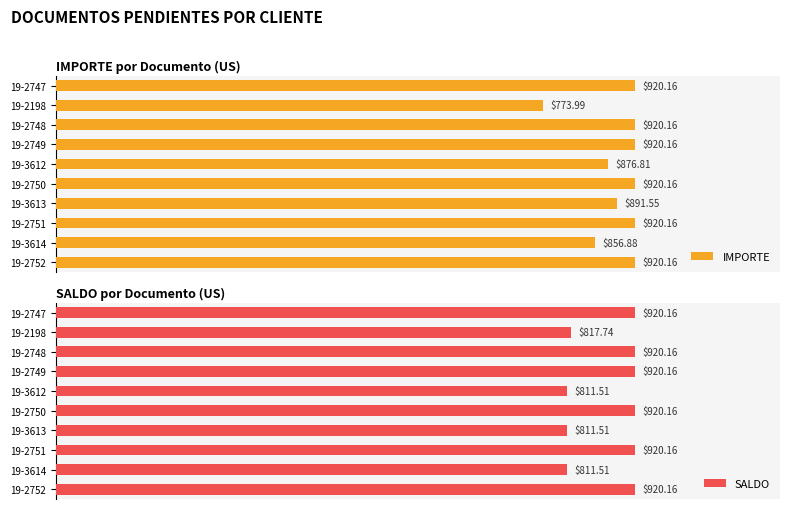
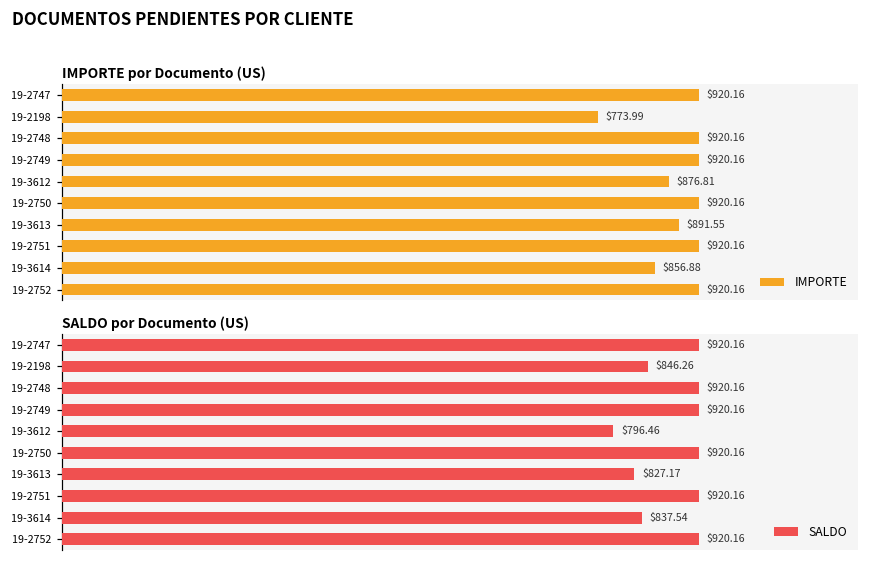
SALDO por Documento (US), 19-2198: $817.74 -> $846.26
SALDO por Documento (US), 19-3612: $811.51 -> $796.46
SALDO por Documento (US), 19-3613: $811.51 -> $827.17
SALDO por Documento (US), 19-3614: $811.51 -> $837.54
